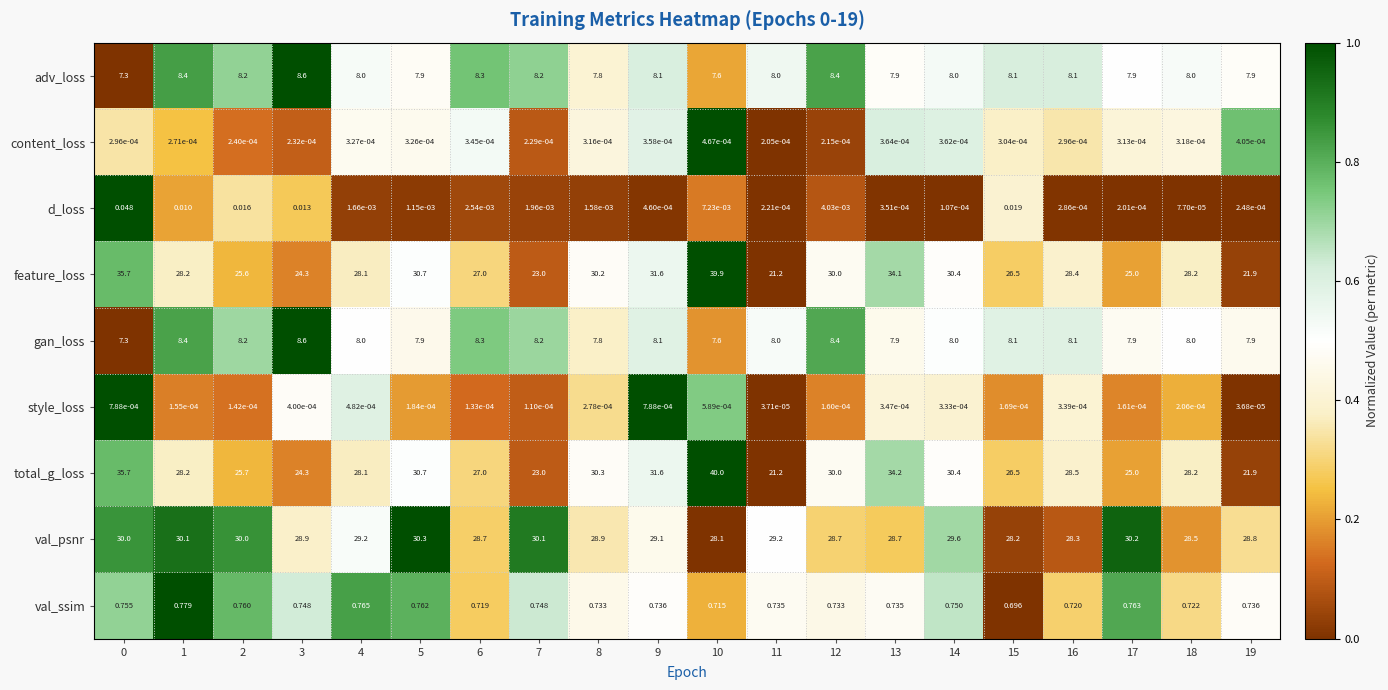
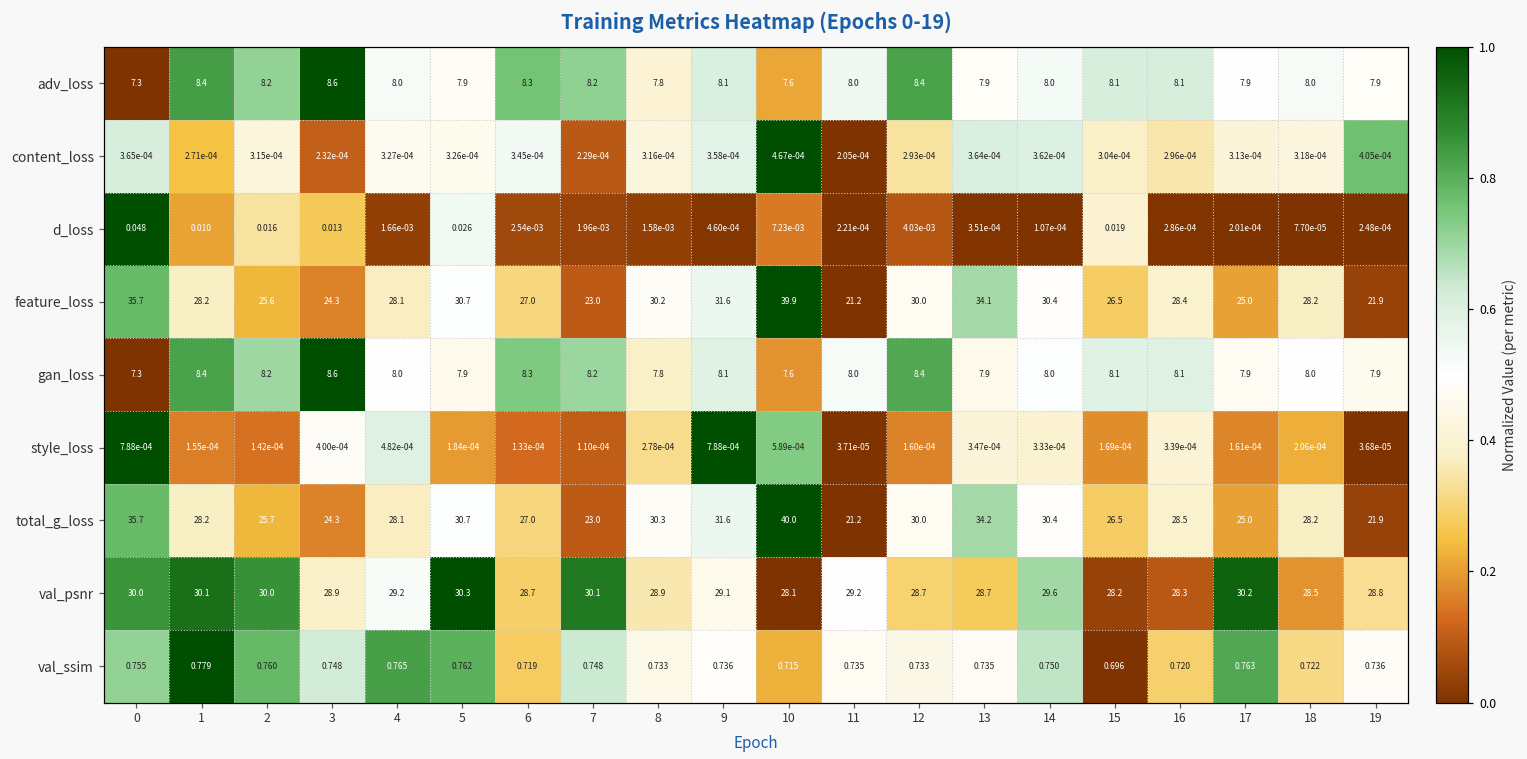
content_loss, 0: 2.96e-04 -> 3.65e-04
content_loss, 2: 2.40e-04 -> 3.15e-04
content_loss, 12: 2.15e-04 -> 2.93e-04
d_loss, 5: 1.15e-03 -> 0.026
